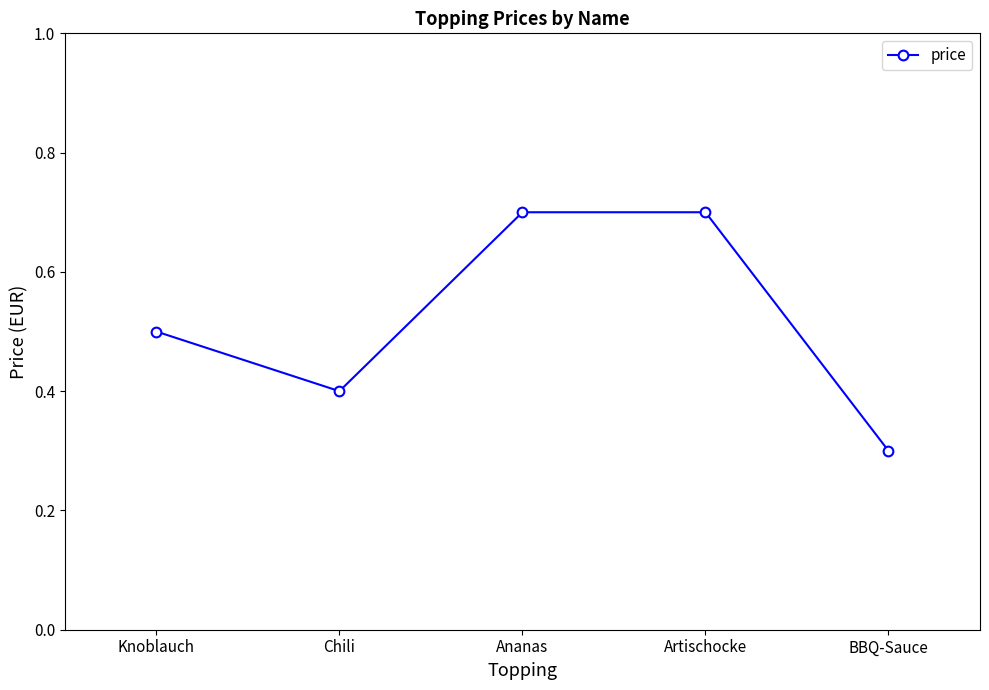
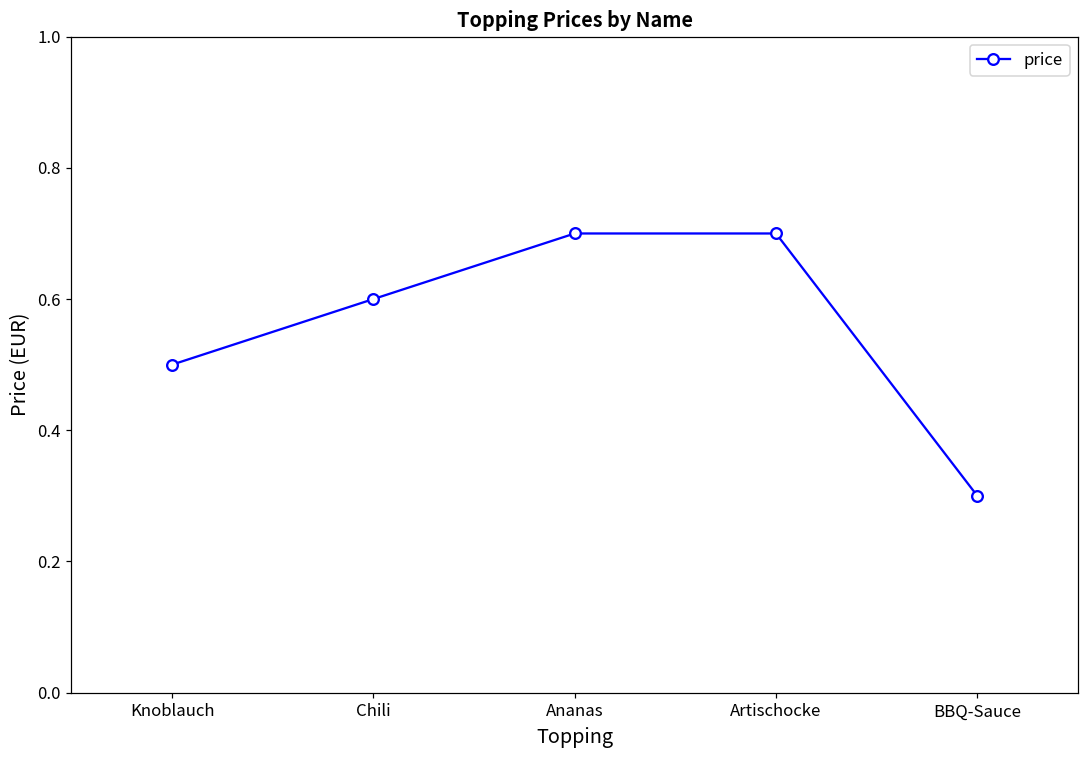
Chili: 0.4 -> 0.6
